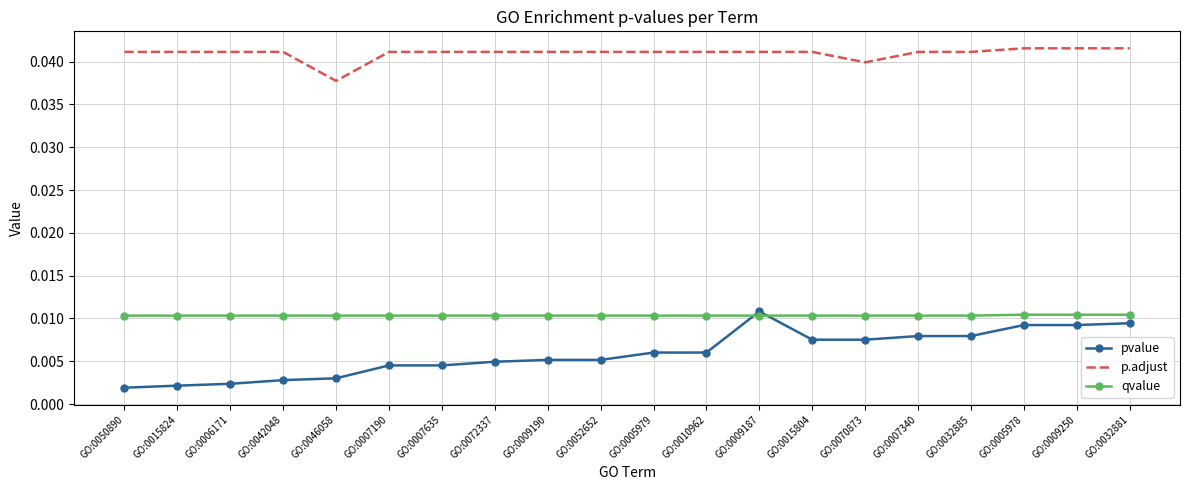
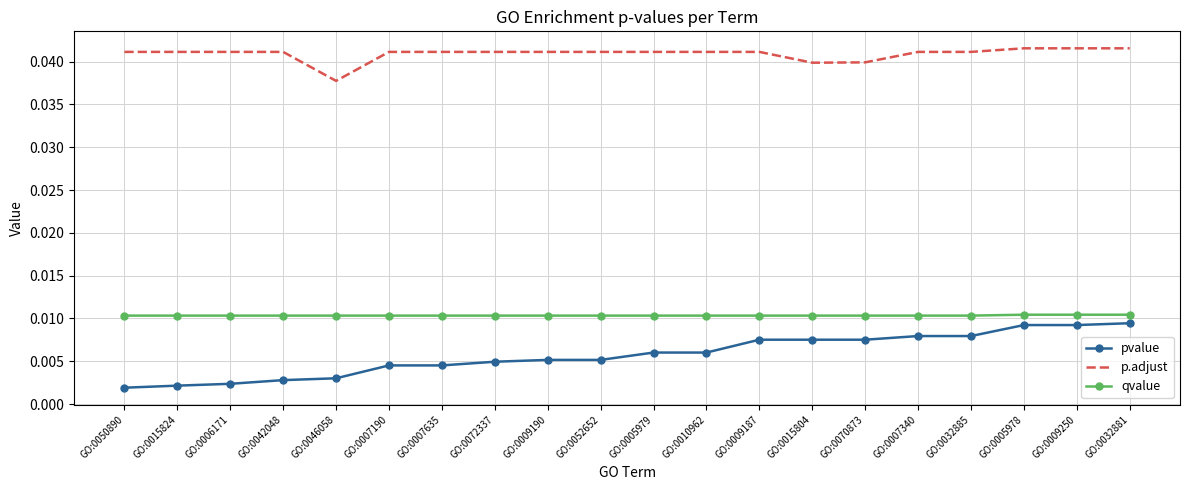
pvalue, GO:0009187: 0.011 -> 0.008
p.adjust, GO:0015804: 0.041 -> 0.040
